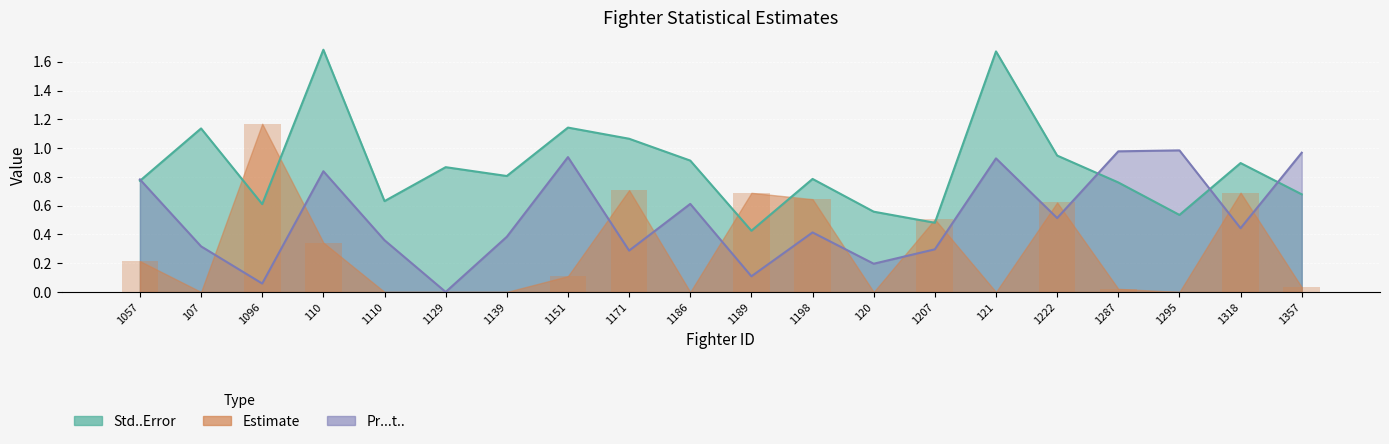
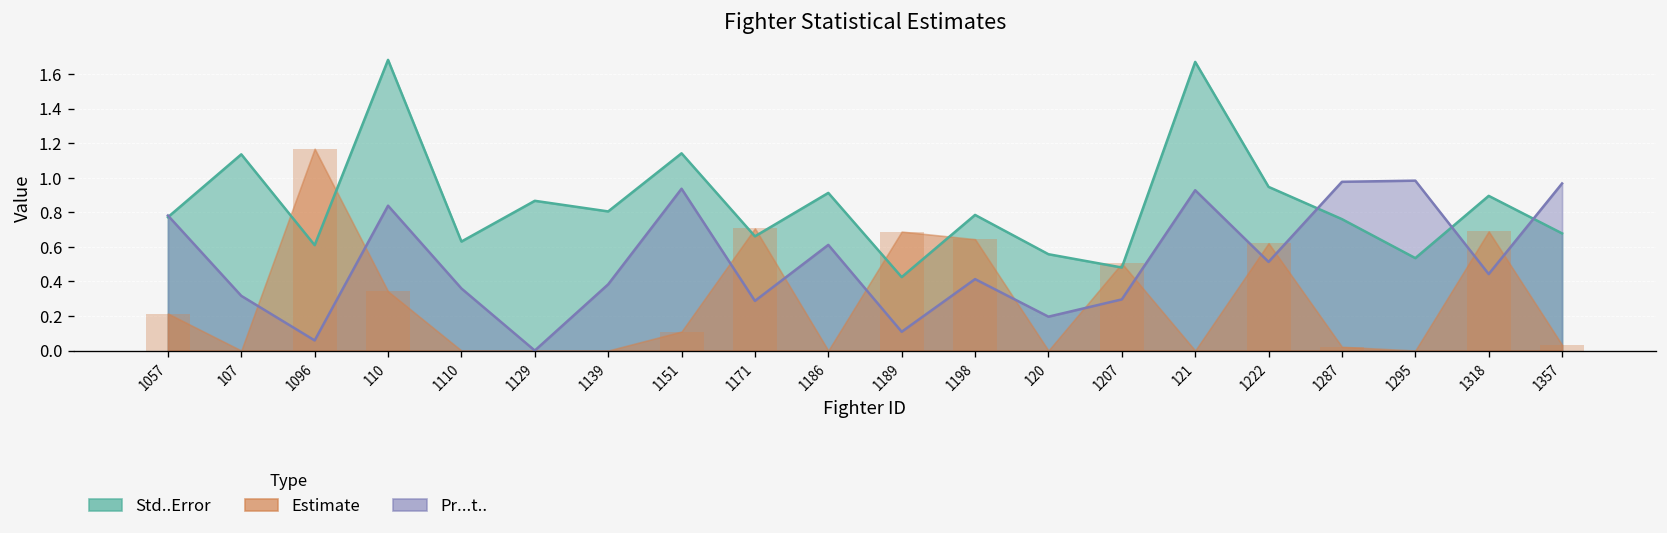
Std..Error, 1171: 1.06 -> 0.66
